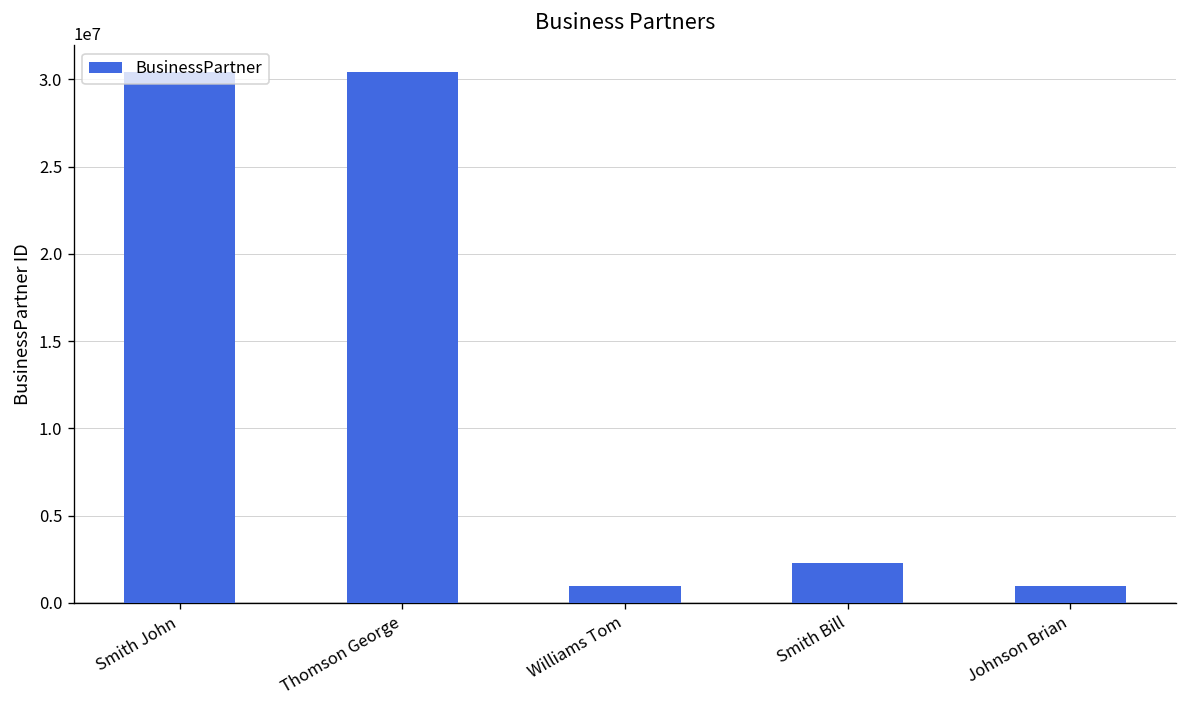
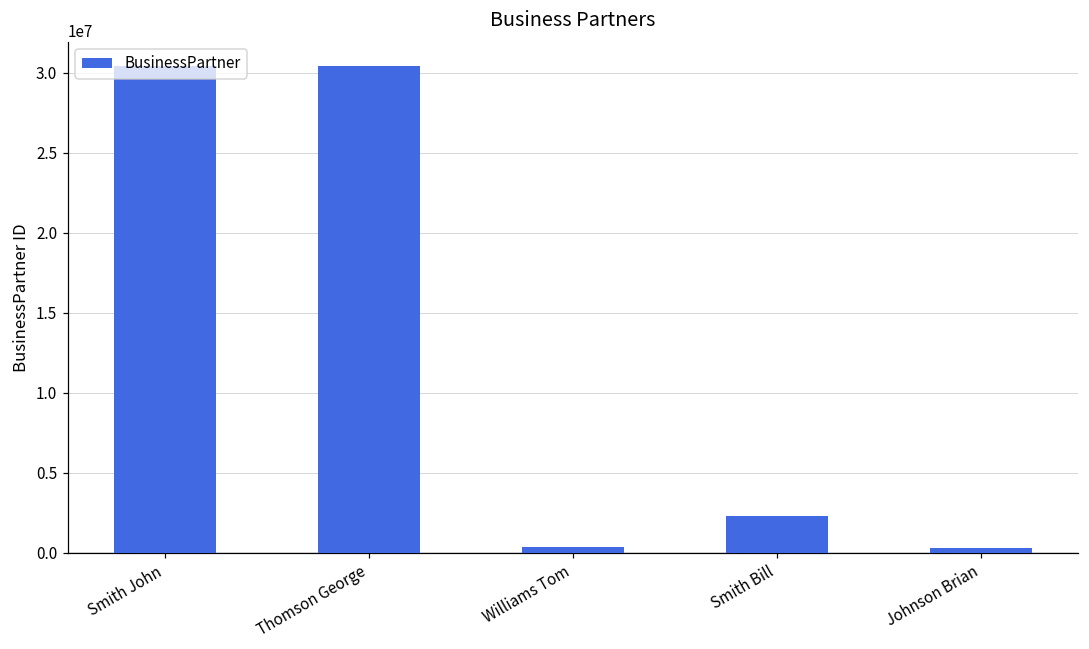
Williams Tom: 1000000 -> 300000
Johnson Brian: 1000000 -> 300000
